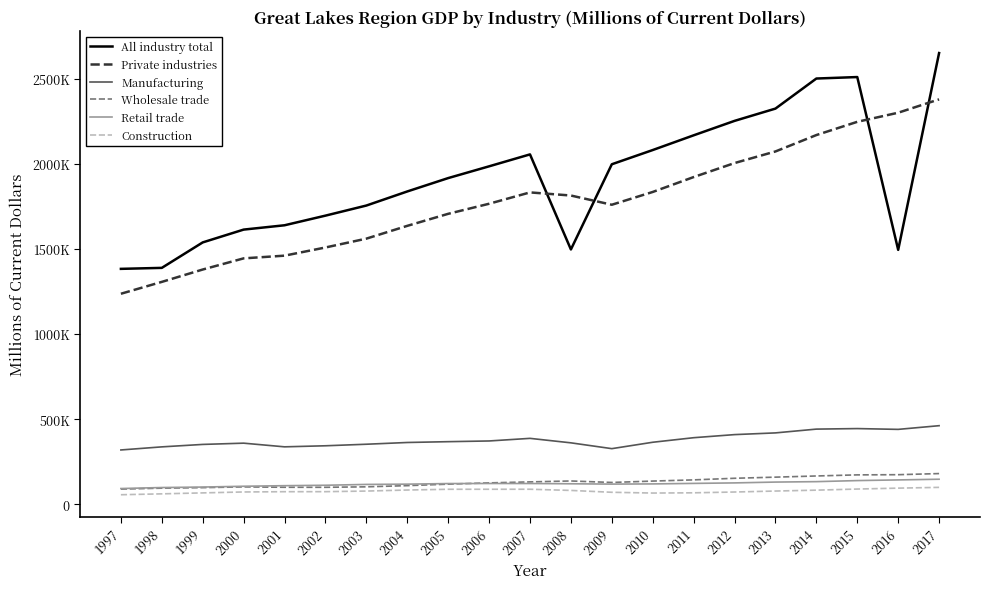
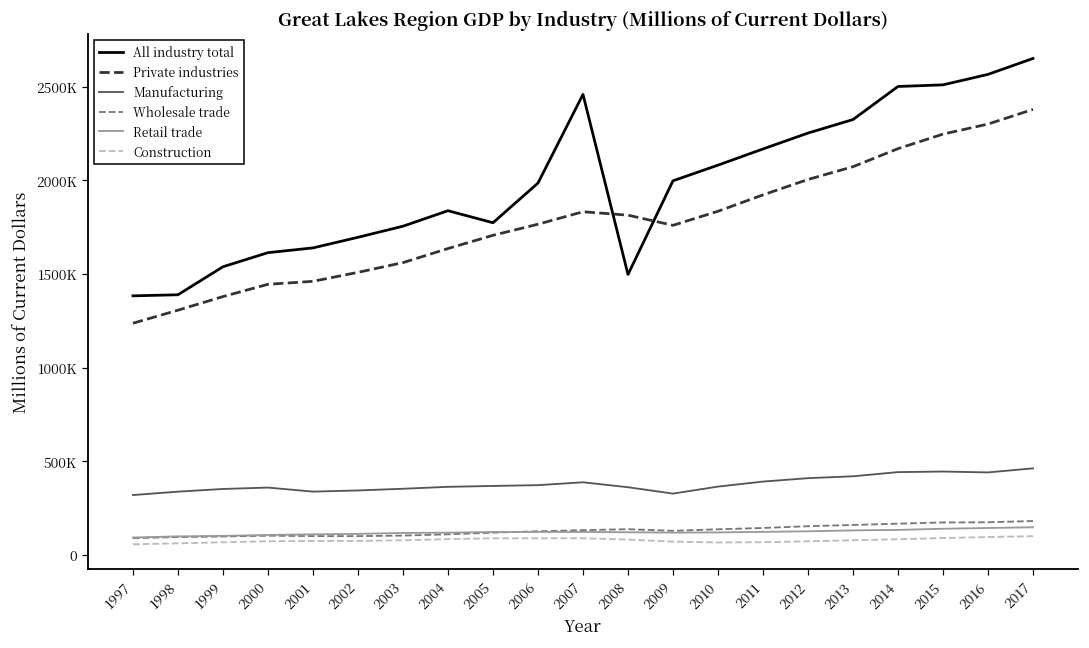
All industry total, 2005: 1920000 -> 1770000
All industry total, 2007: 2060000 -> 2460000
All industry total, 2016: 1490000 -> 2570000
